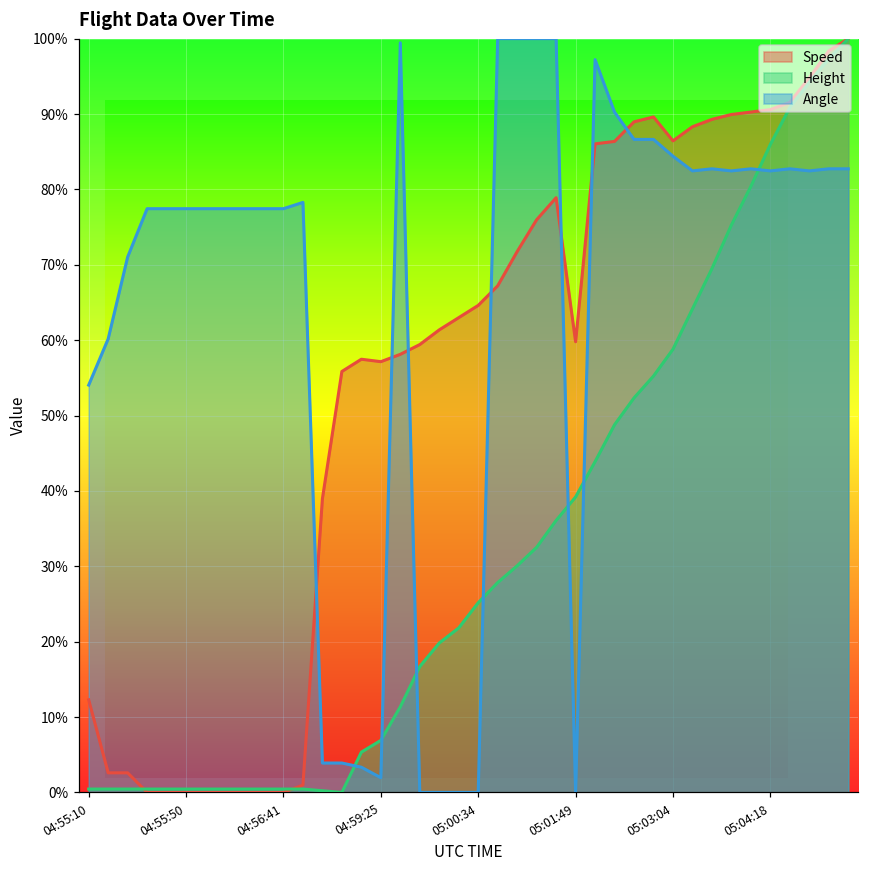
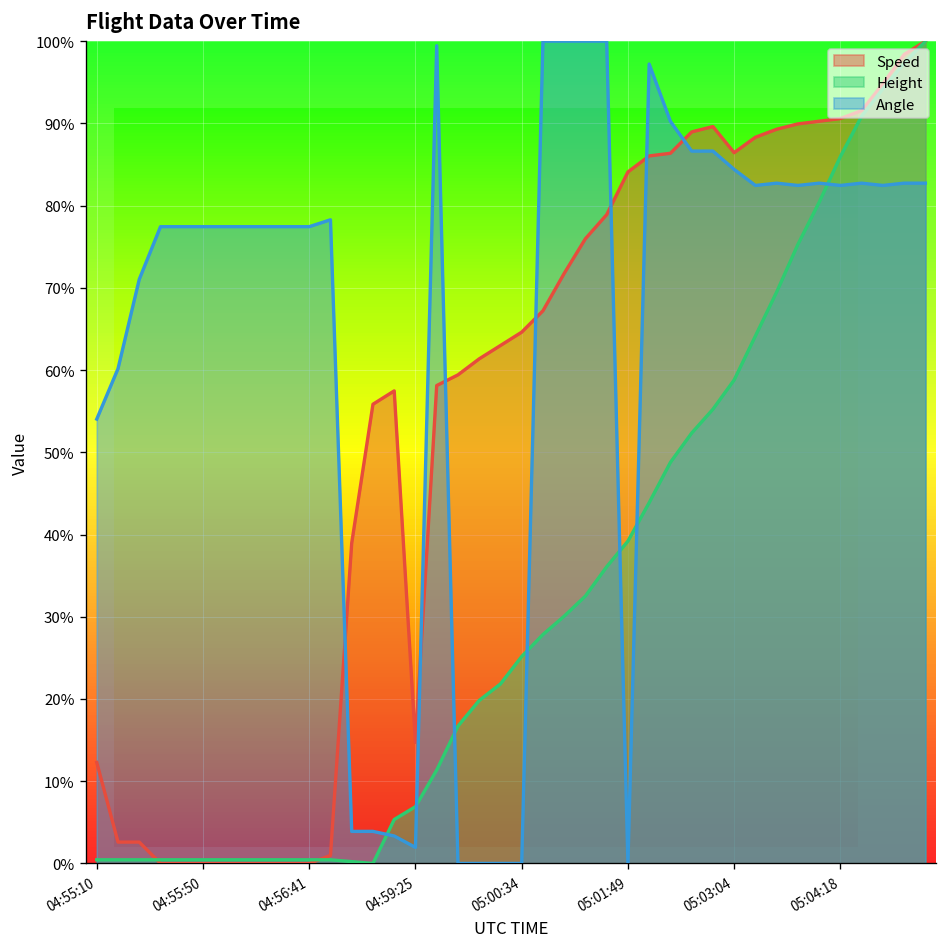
Speed, 04:59:25: 57% -> 15%
Speed, 05:01:49: 60% -> 84%
